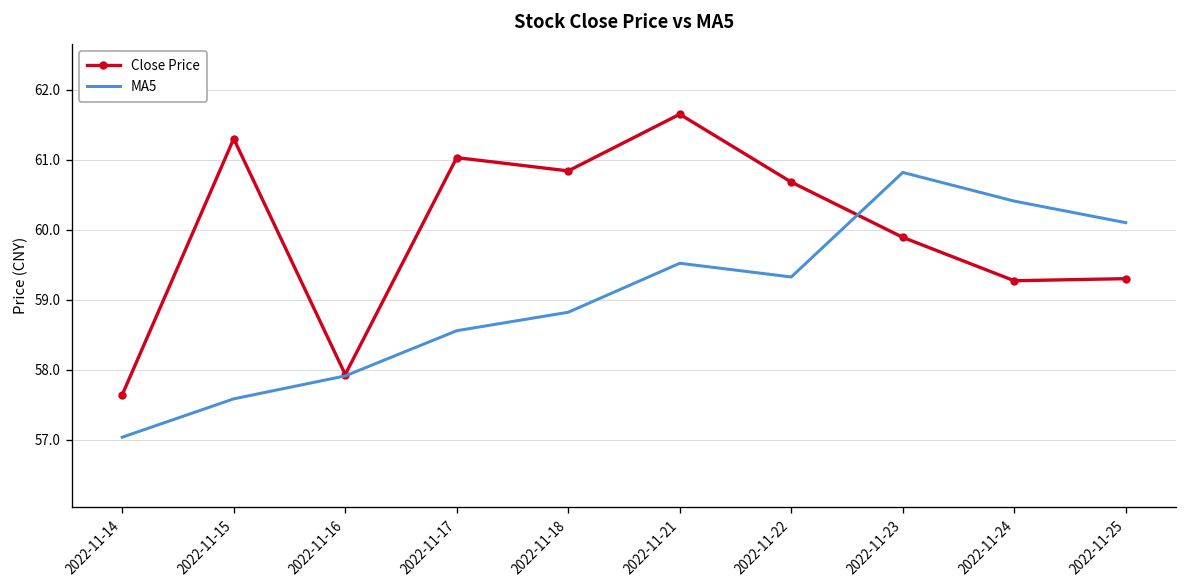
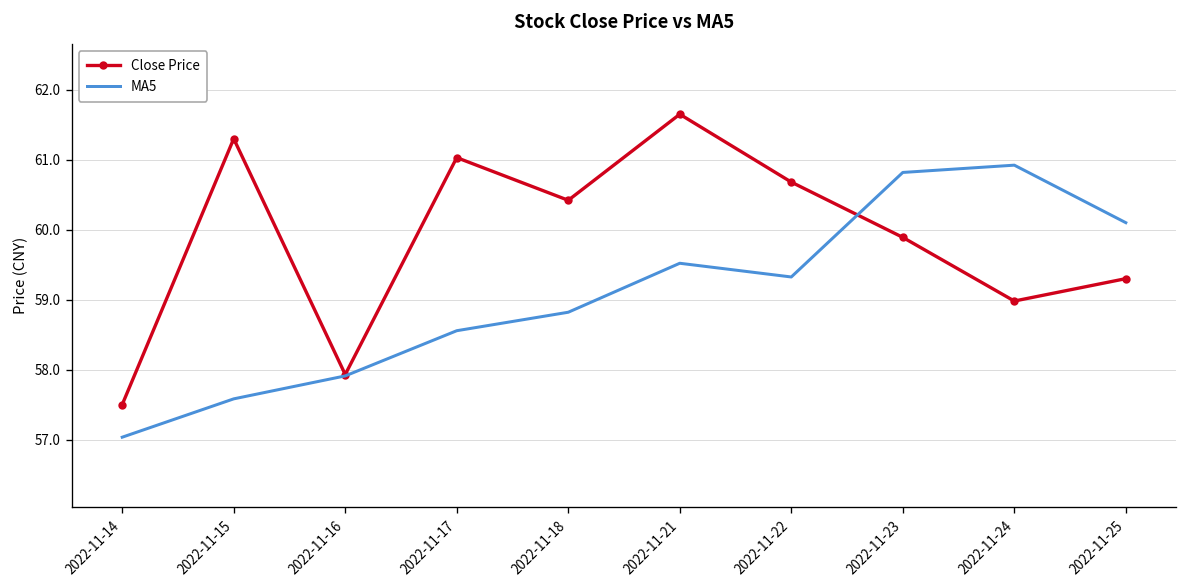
Close Price, 2022-11-14: 57.6 -> 57.5
Close Price, 2022-11-18: 60.8 -> 60.4
Close Price, 2022-11-24: 59.3 -> 59.0
MA5, 2022-11-24: 60.4 -> 60.9
